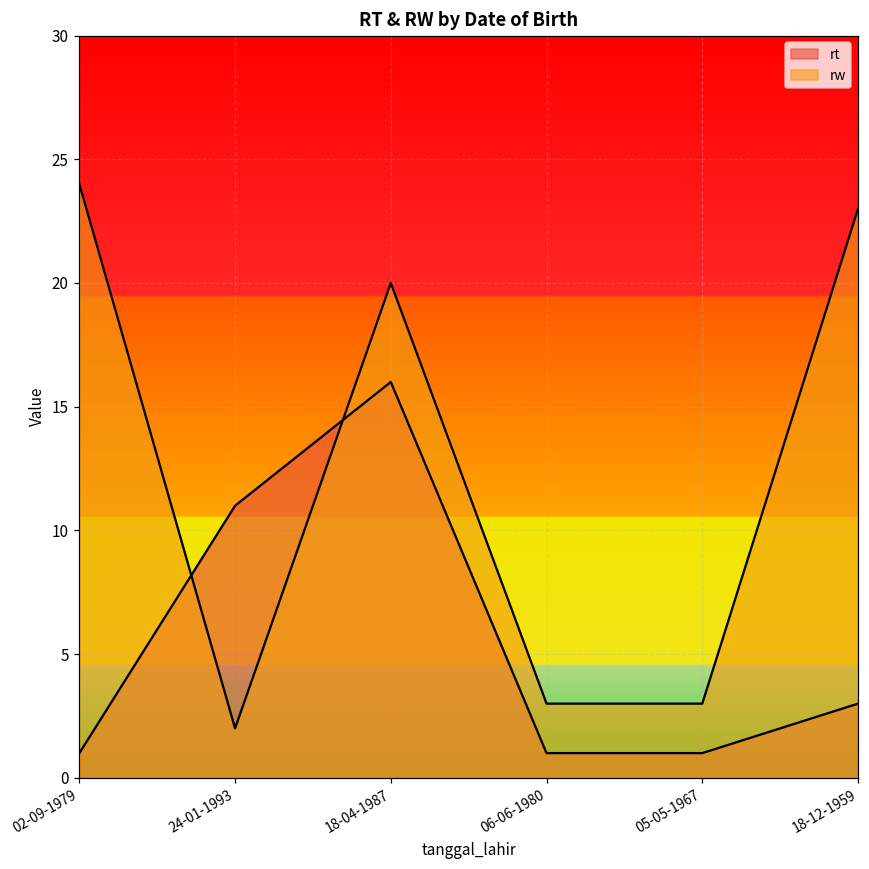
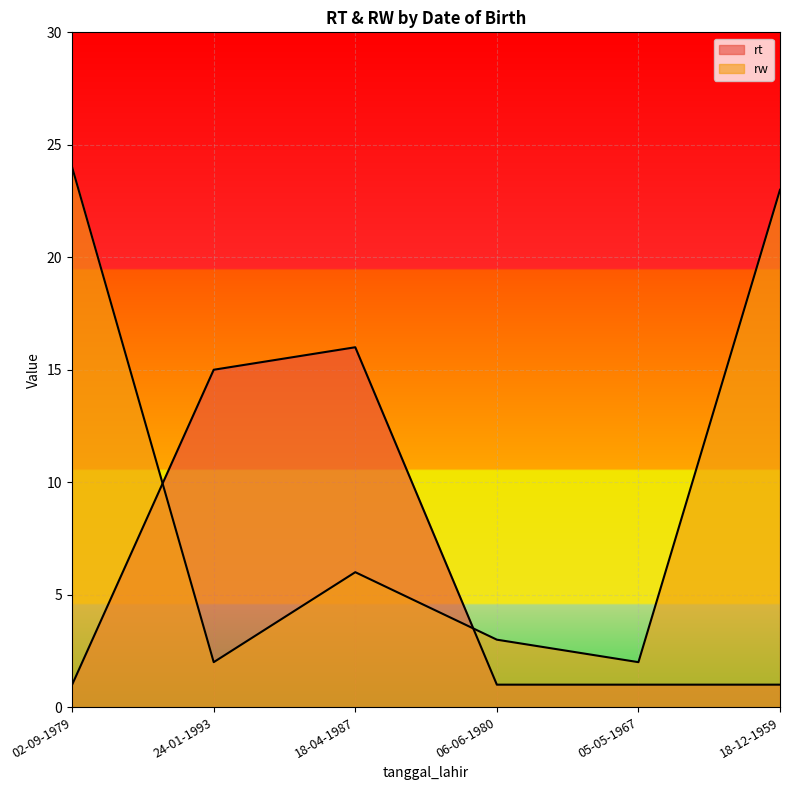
rt, 24-01-1993: 11 -> 15
rw, 18-04-1987: 20 -> 6
rw, 05-05-1967: 3 -> 2
rt, 18-12-1959: 3 -> 1
